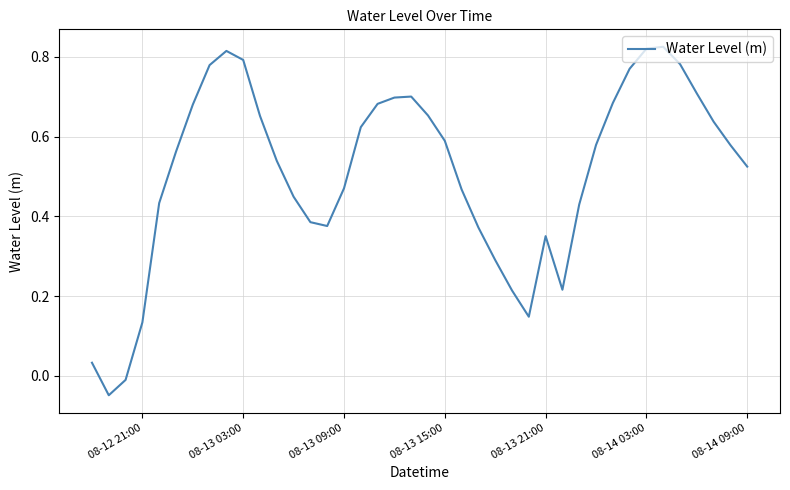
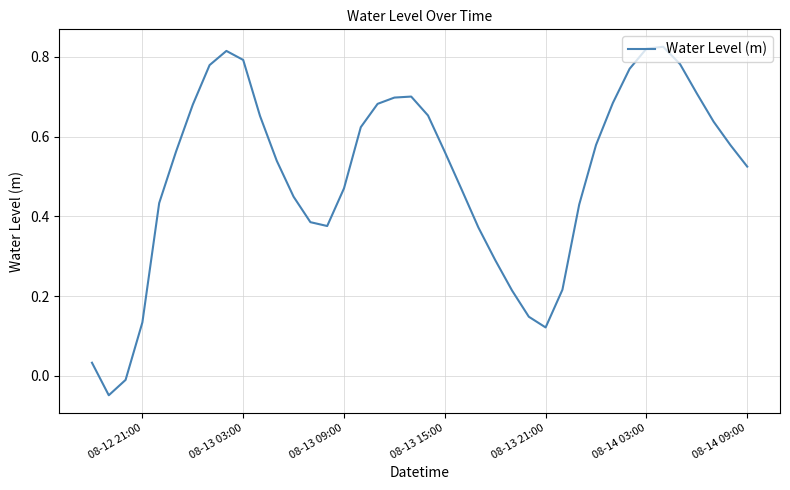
08-13 15:00: 0.59 -> 0.56
08-13 21:00: 0.35 -> 0.12
